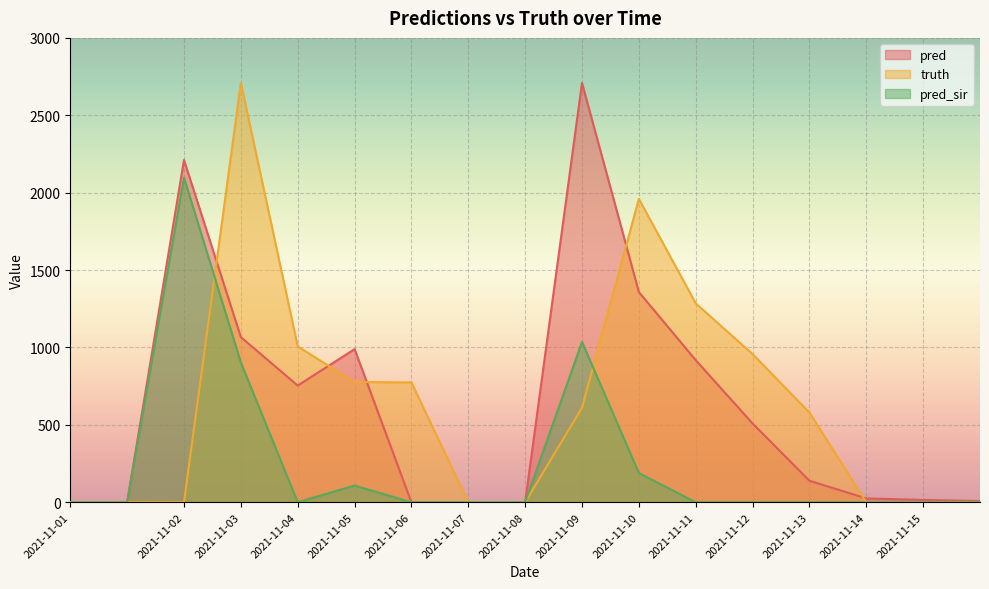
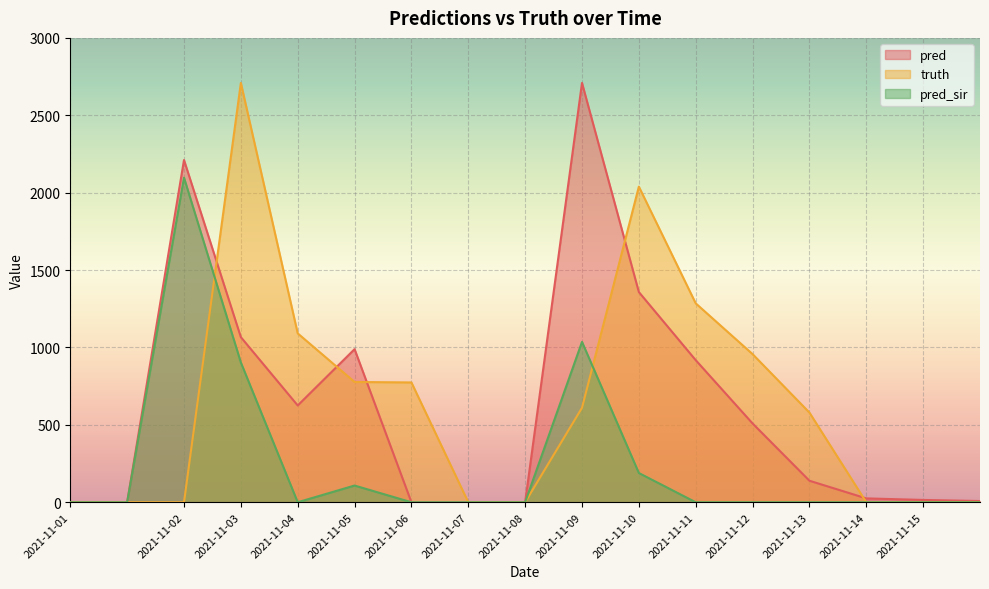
pred, 2021-11-04: 750 -> 630
truth, 2021-11-04: 1010 -> 1090
truth, 2021-11-10: 1960 -> 2040
